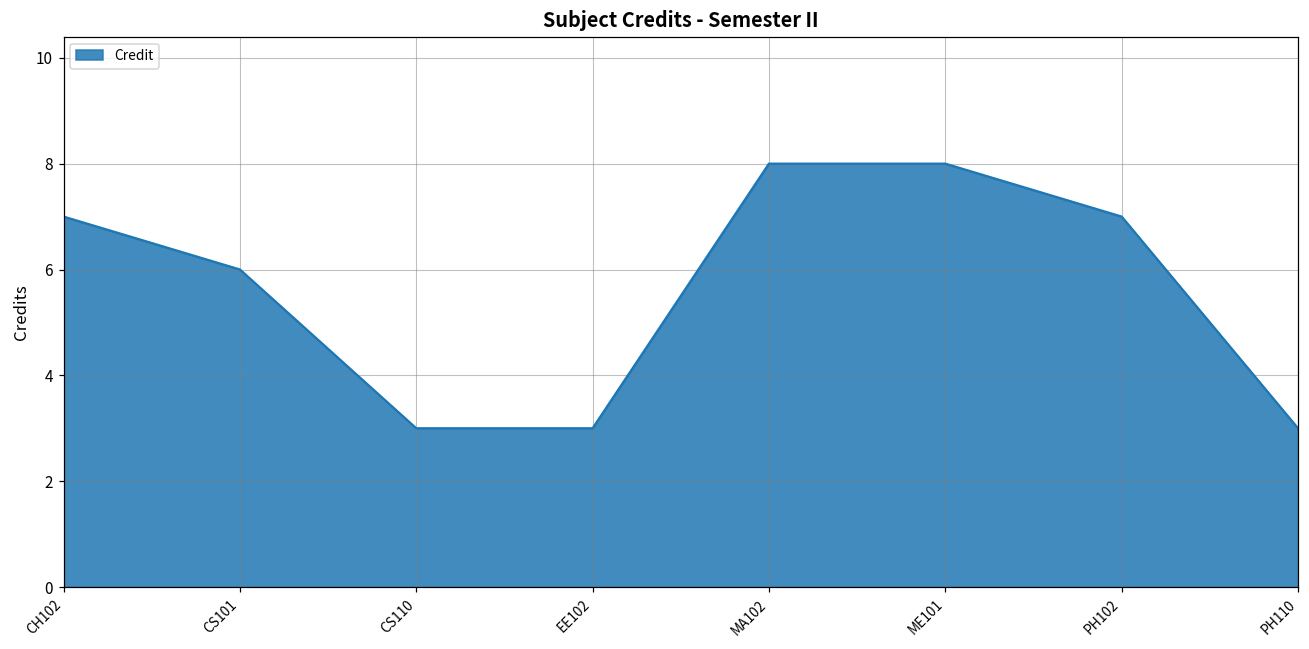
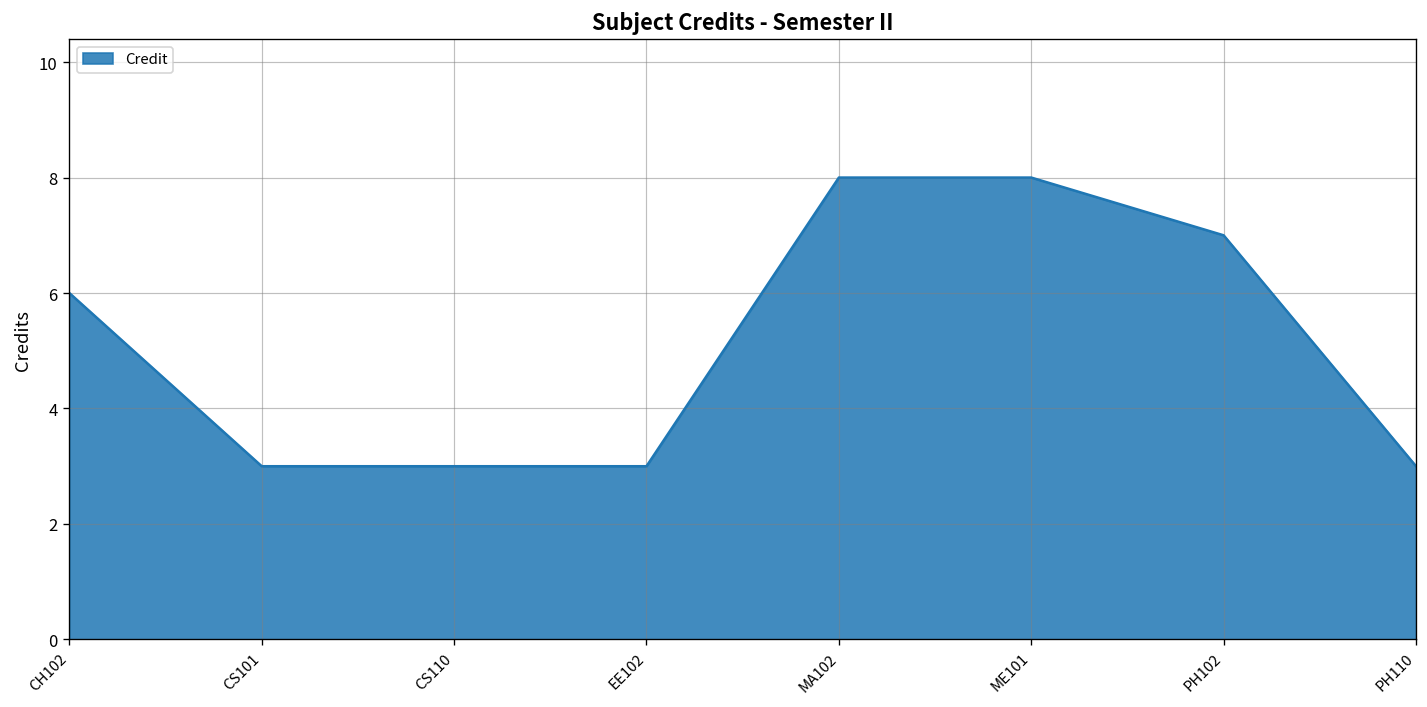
CH102: 7 -> 6
CS101: 6 -> 3
